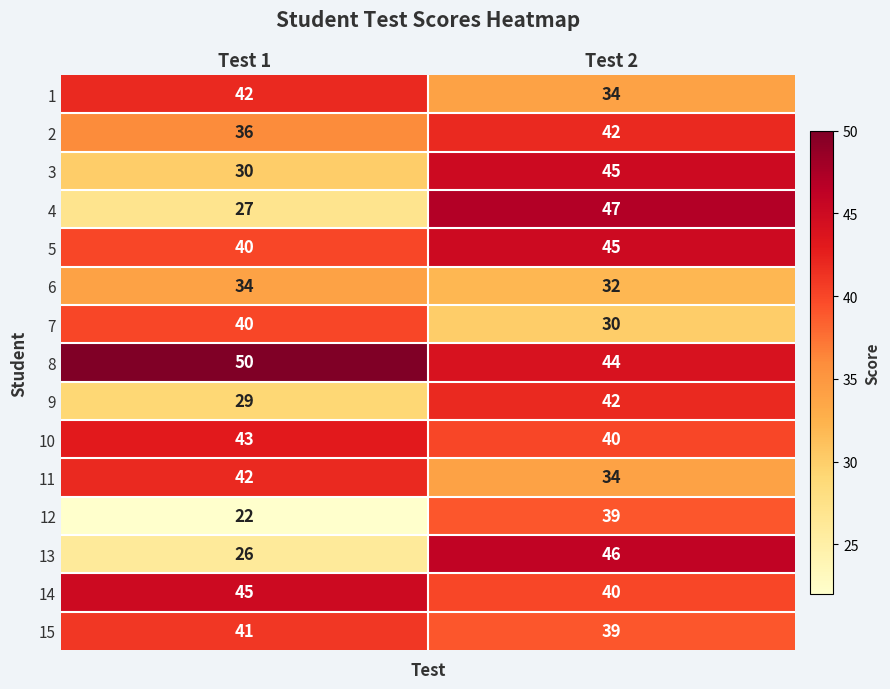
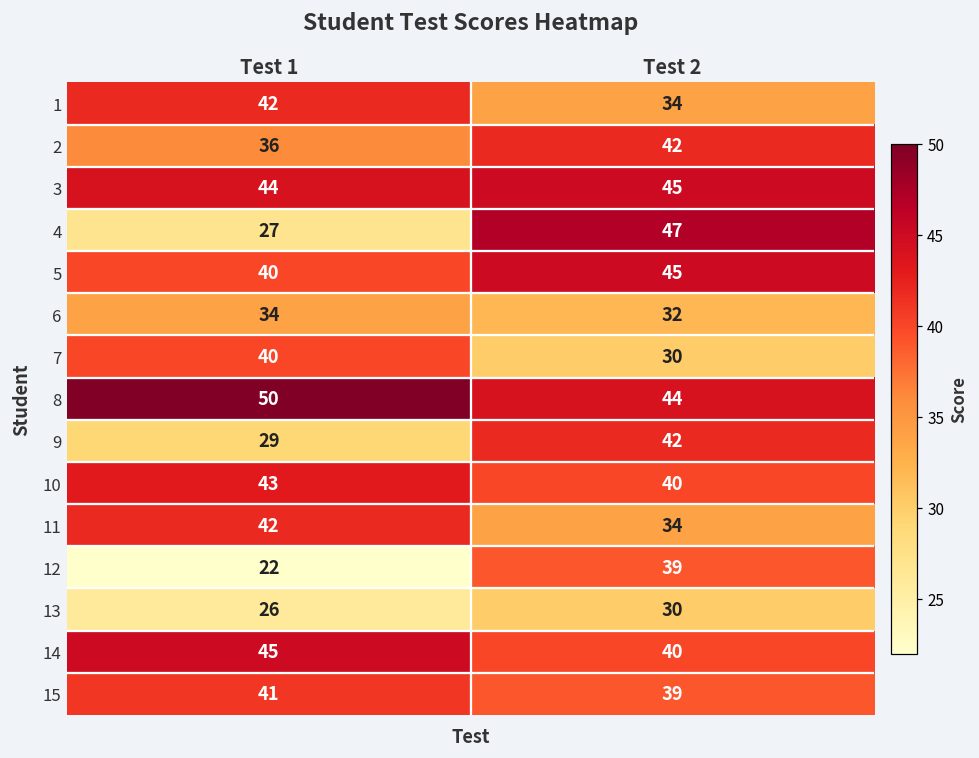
3, Test 1: 30 -> 44
13, Test 2: 46 -> 30
